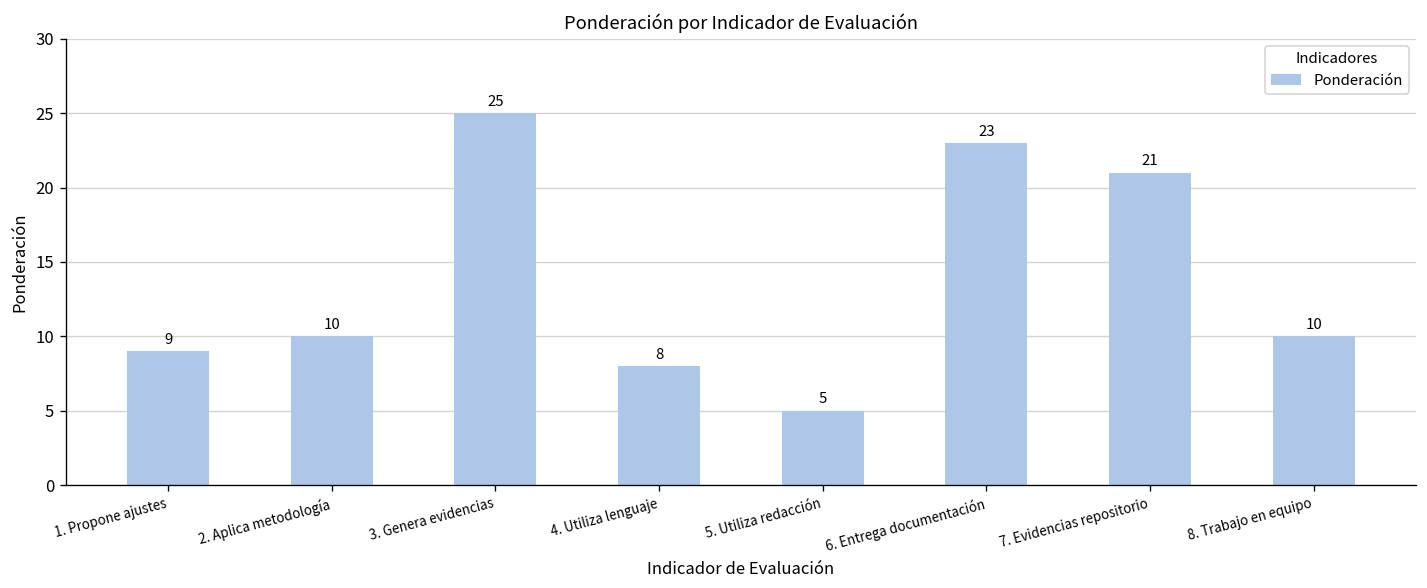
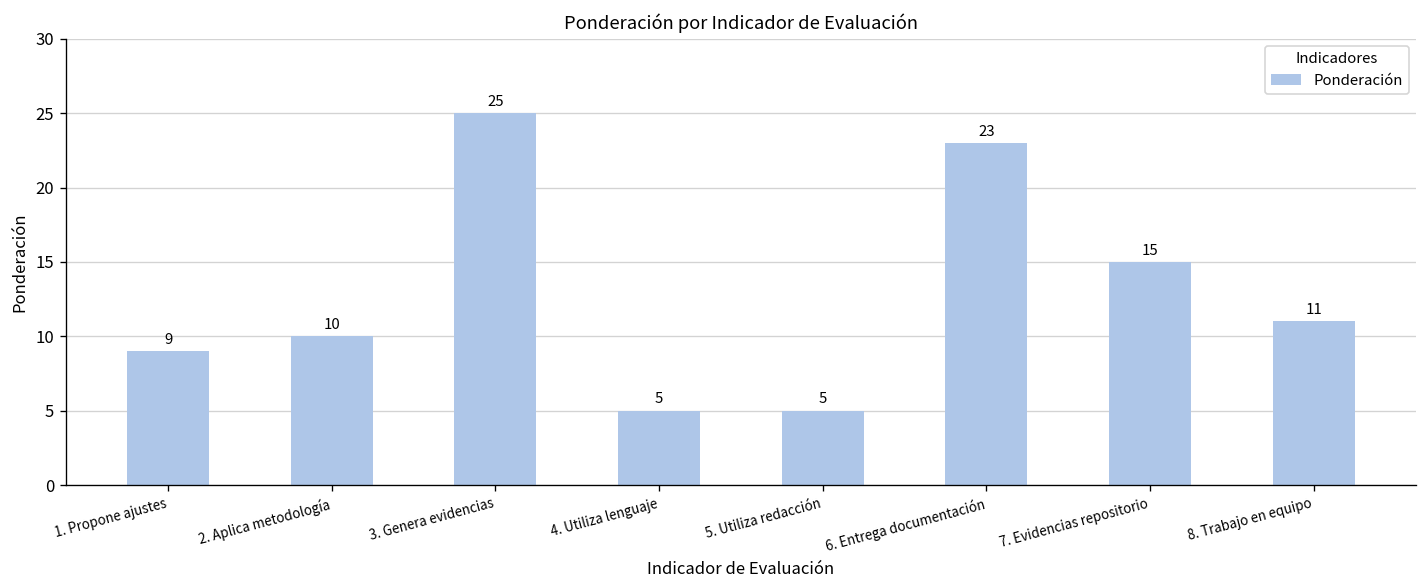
4. Utiliza lenguaje: 8 -> 5
7. Evidencias repositorio: 21 -> 15
8. Trabajo en equipo: 10 -> 11
